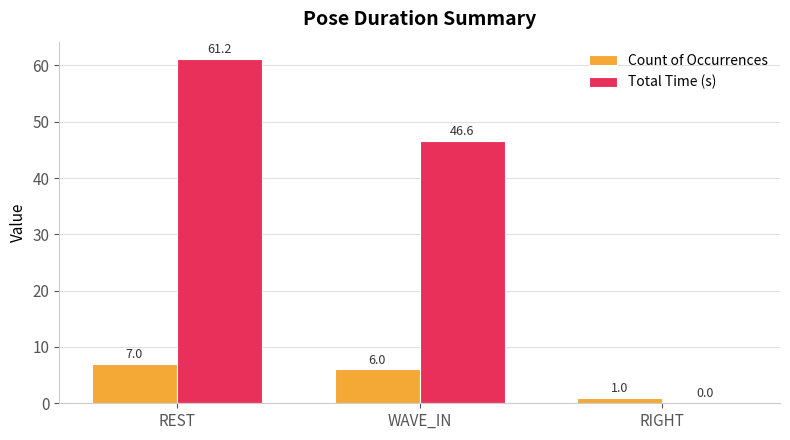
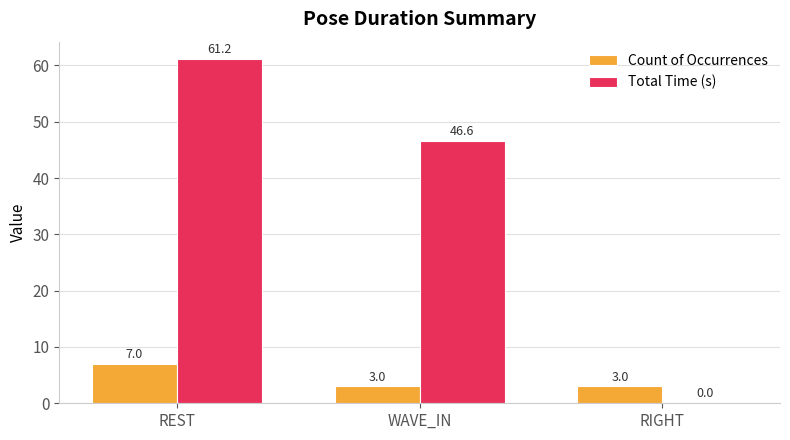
Count of Occurrences, WAVE_IN: 6.0 -> 3.0
Count of Occurrences, RIGHT: 1.0 -> 3.0
